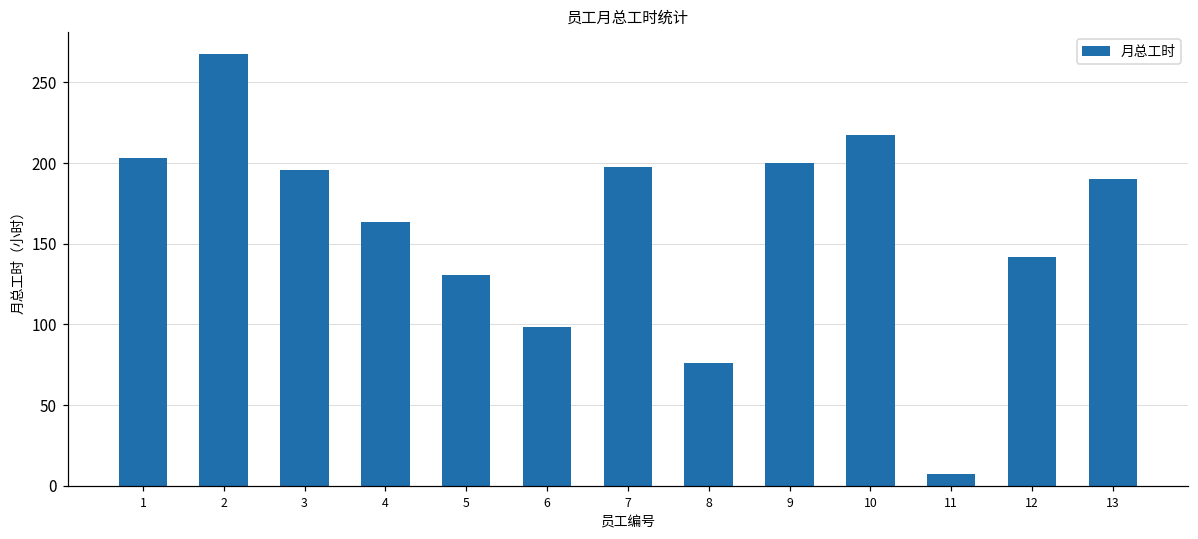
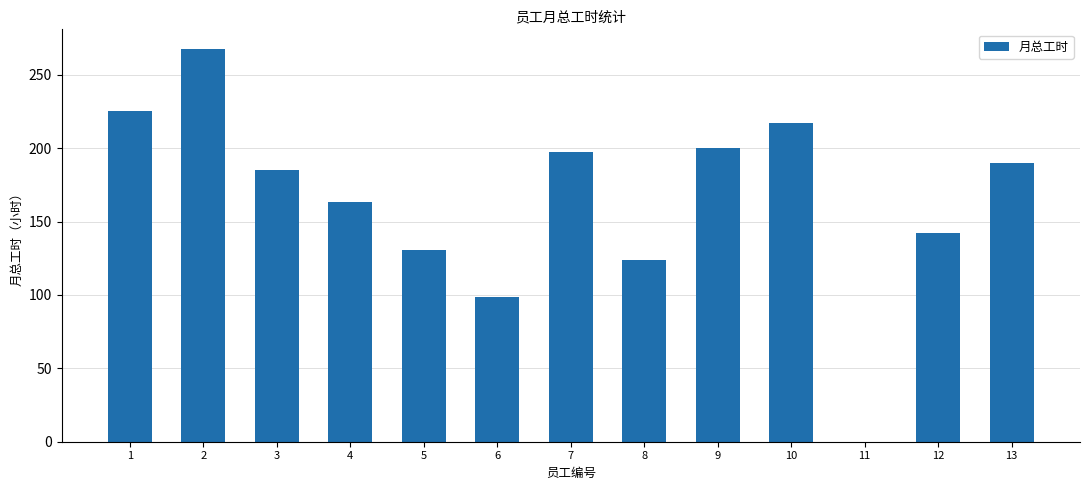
1: 203 -> 225
3: 196 -> 185
8: 76 -> 124
11: 7 -> 0
